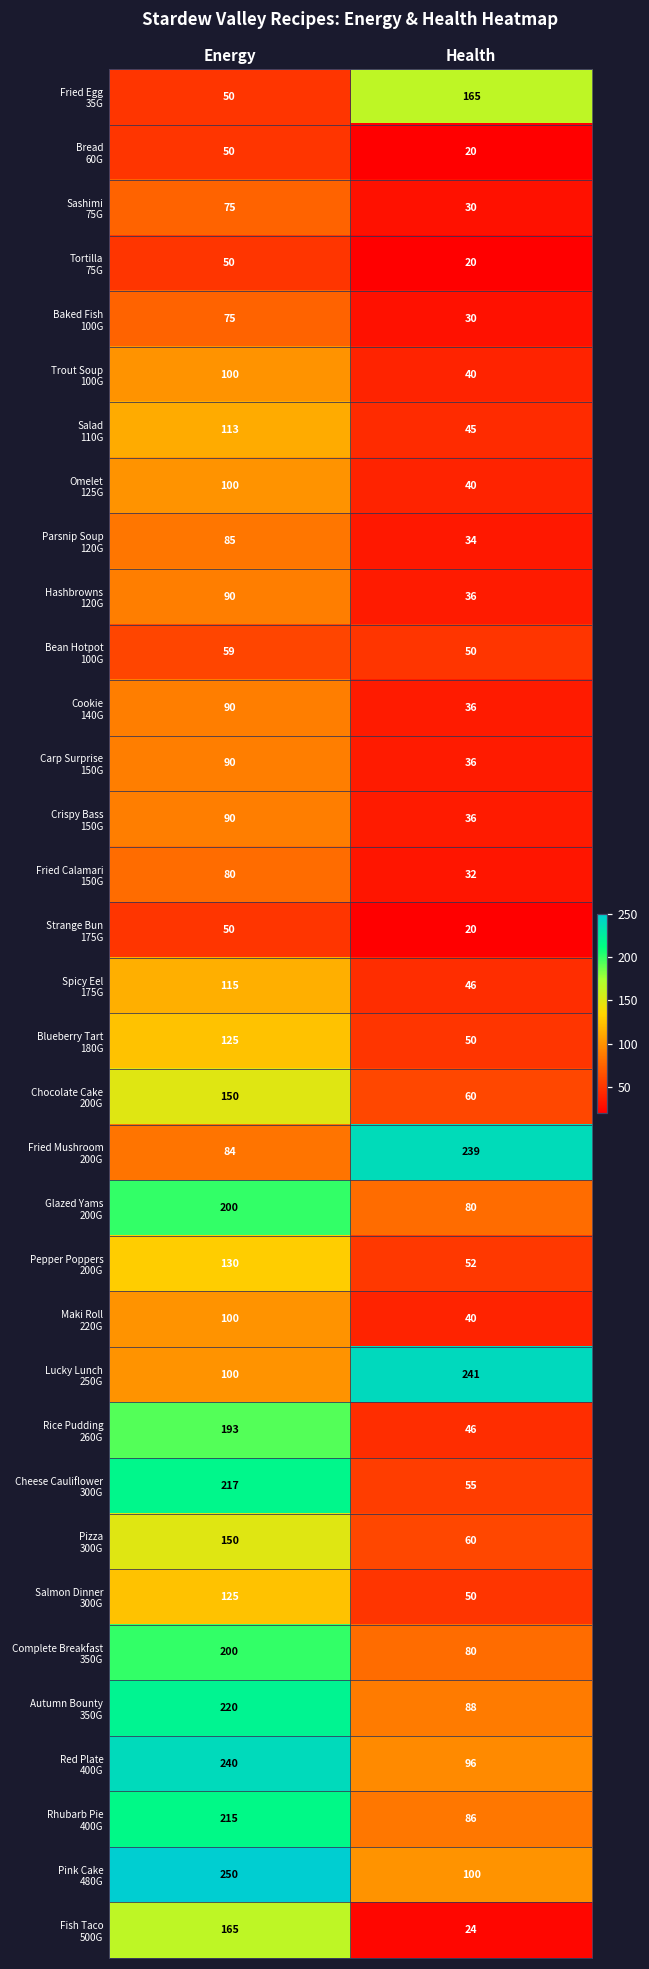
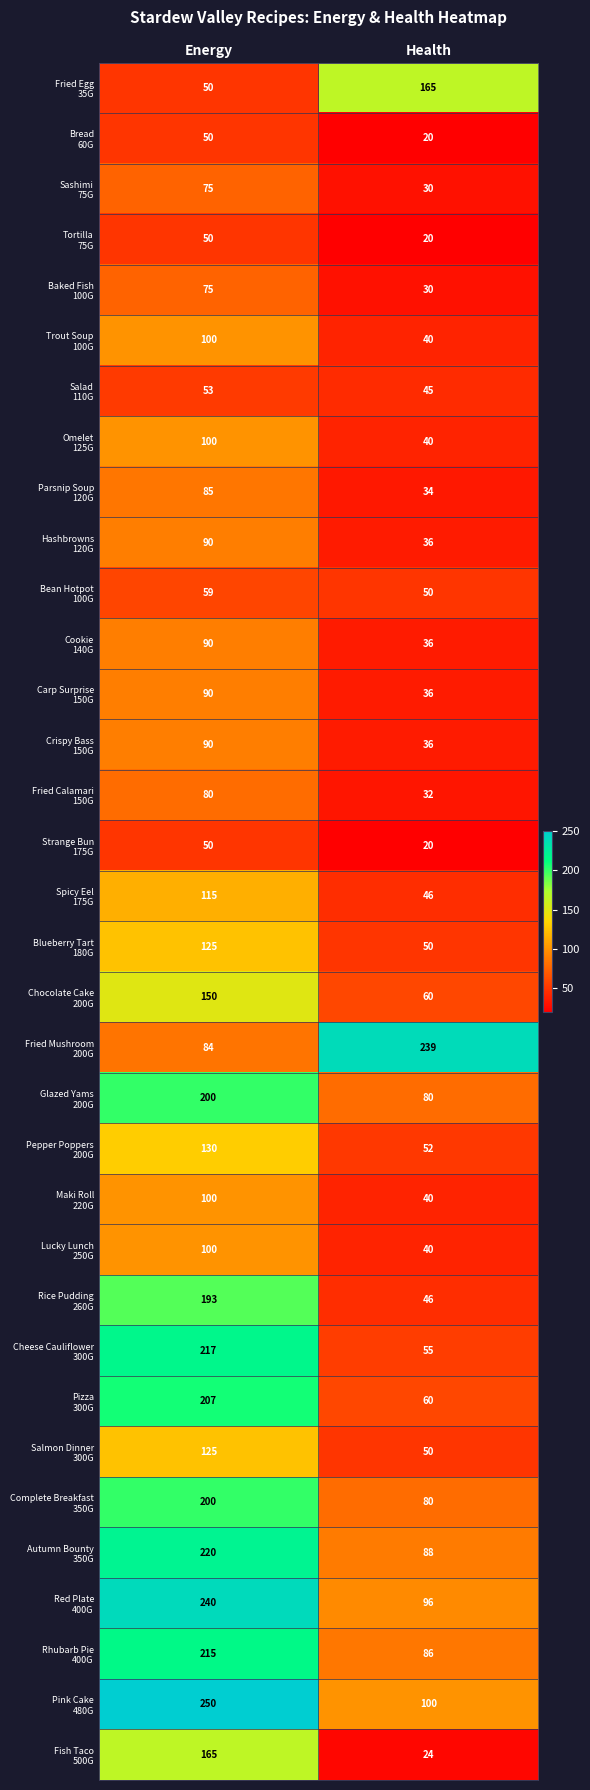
Salad 110G, Energy: 113 -> 53
Lucky Lunch 250G, Health: 241 -> 40
Pizza 300G, Energy: 150 -> 207
